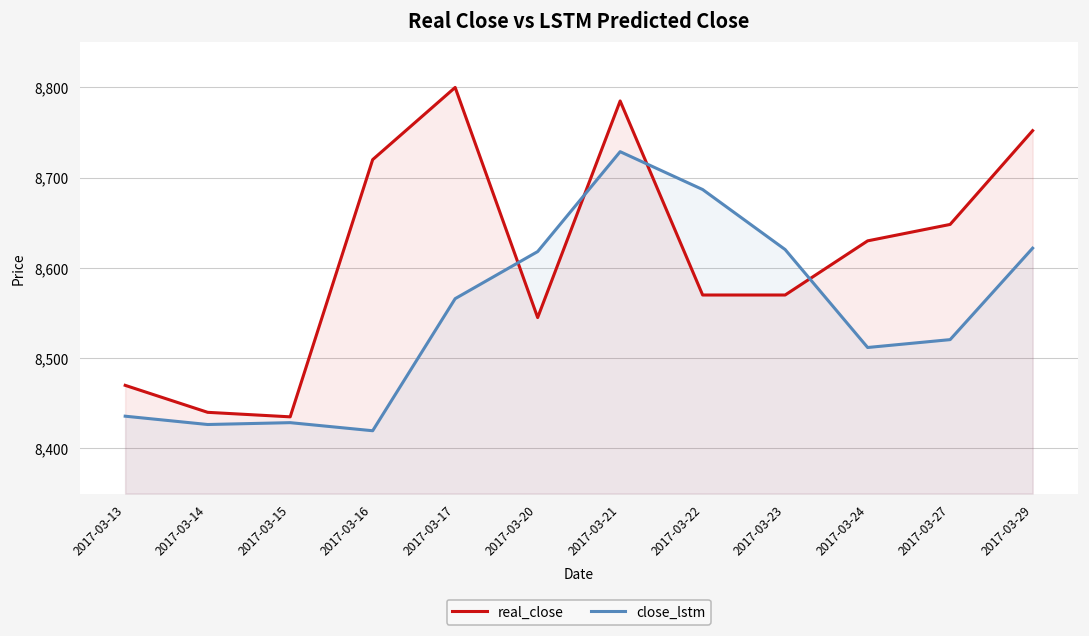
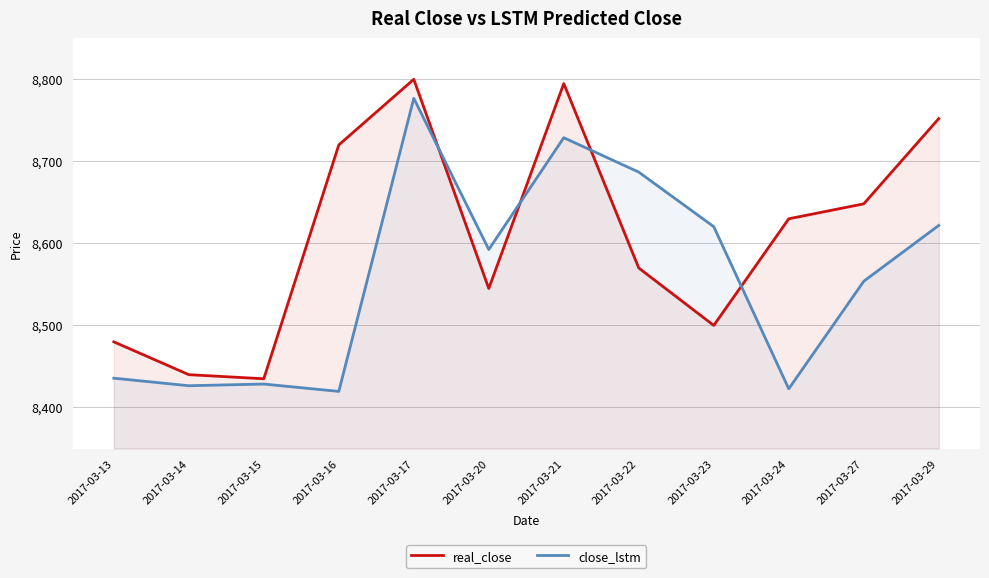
real_close, 2017-03-13: 8,470 -> 8,480
close_lstm, 2017-03-17: 8,570 -> 8,780
close_lstm, 2017-03-20: 8,620 -> 8,590
real_close, 2017-03-21: 8,785 -> 8,795
real_close, 2017-03-23: 8,570 -> 8,500
close_lstm, 2017-03-24: 8,510 -> 8,420
close_lstm, 2017-03-27: 8,520 -> 8,550
